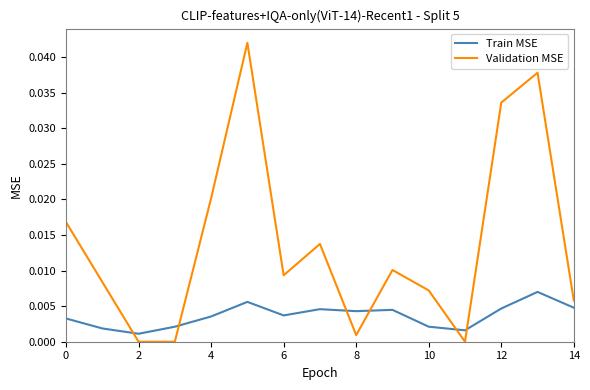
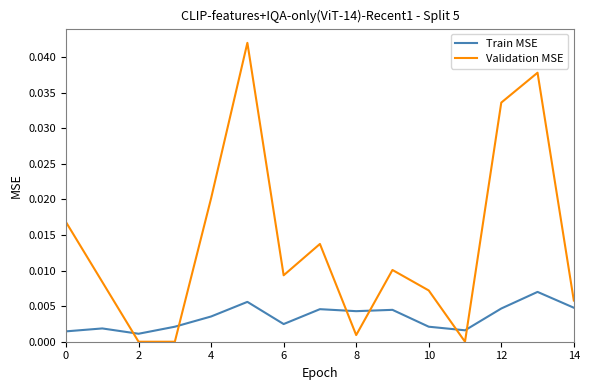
Train MSE, 0: 0.003 -> 0.001
Train MSE, 6: 0.004 -> 0.002
